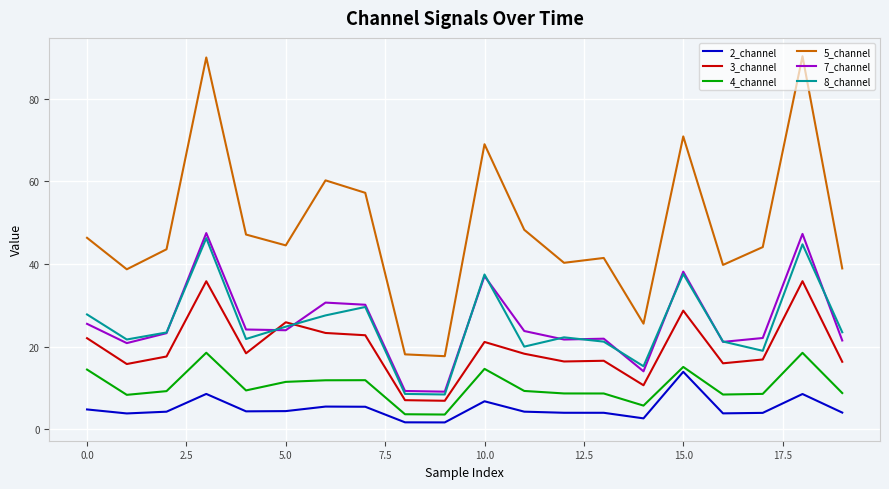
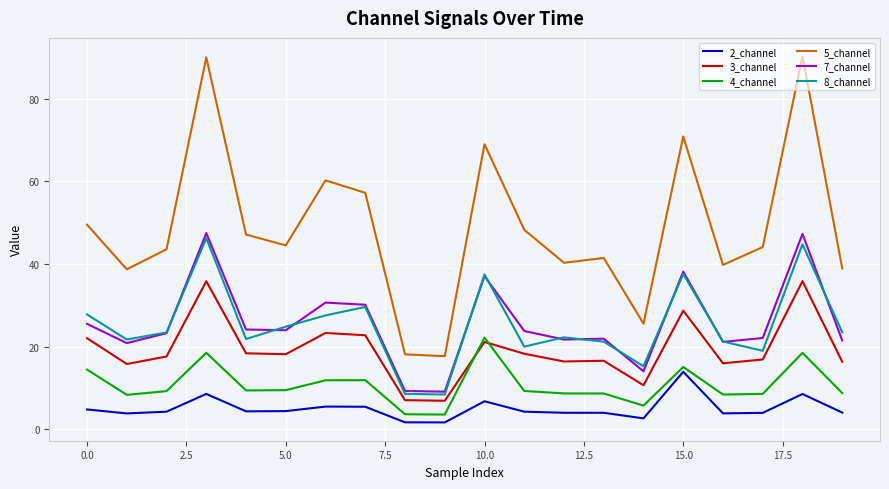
5_channel, 0.0: 46 -> 50
3_channel, 5.0: 26 -> 18
4_channel, 5.0: 11 -> 9
4_channel, 10.0: 15 -> 22
